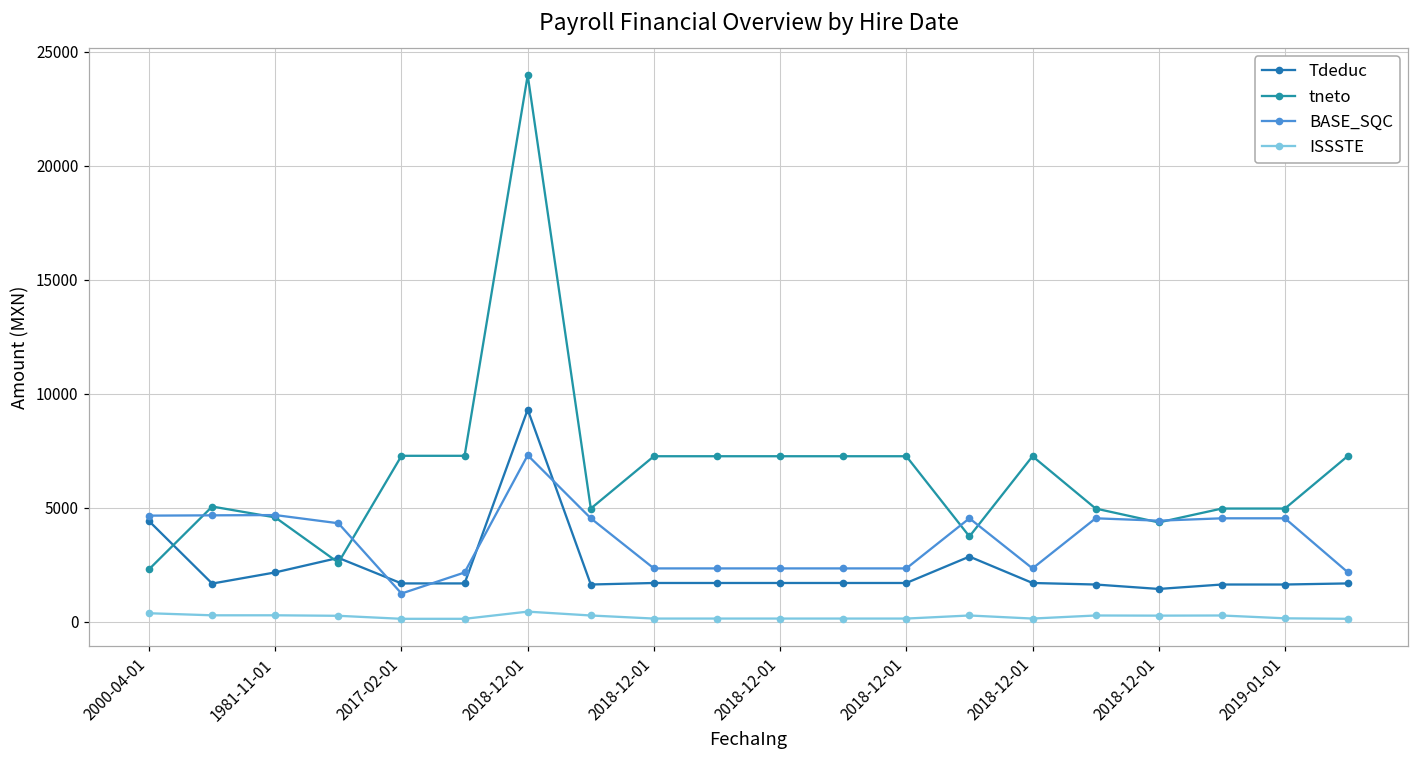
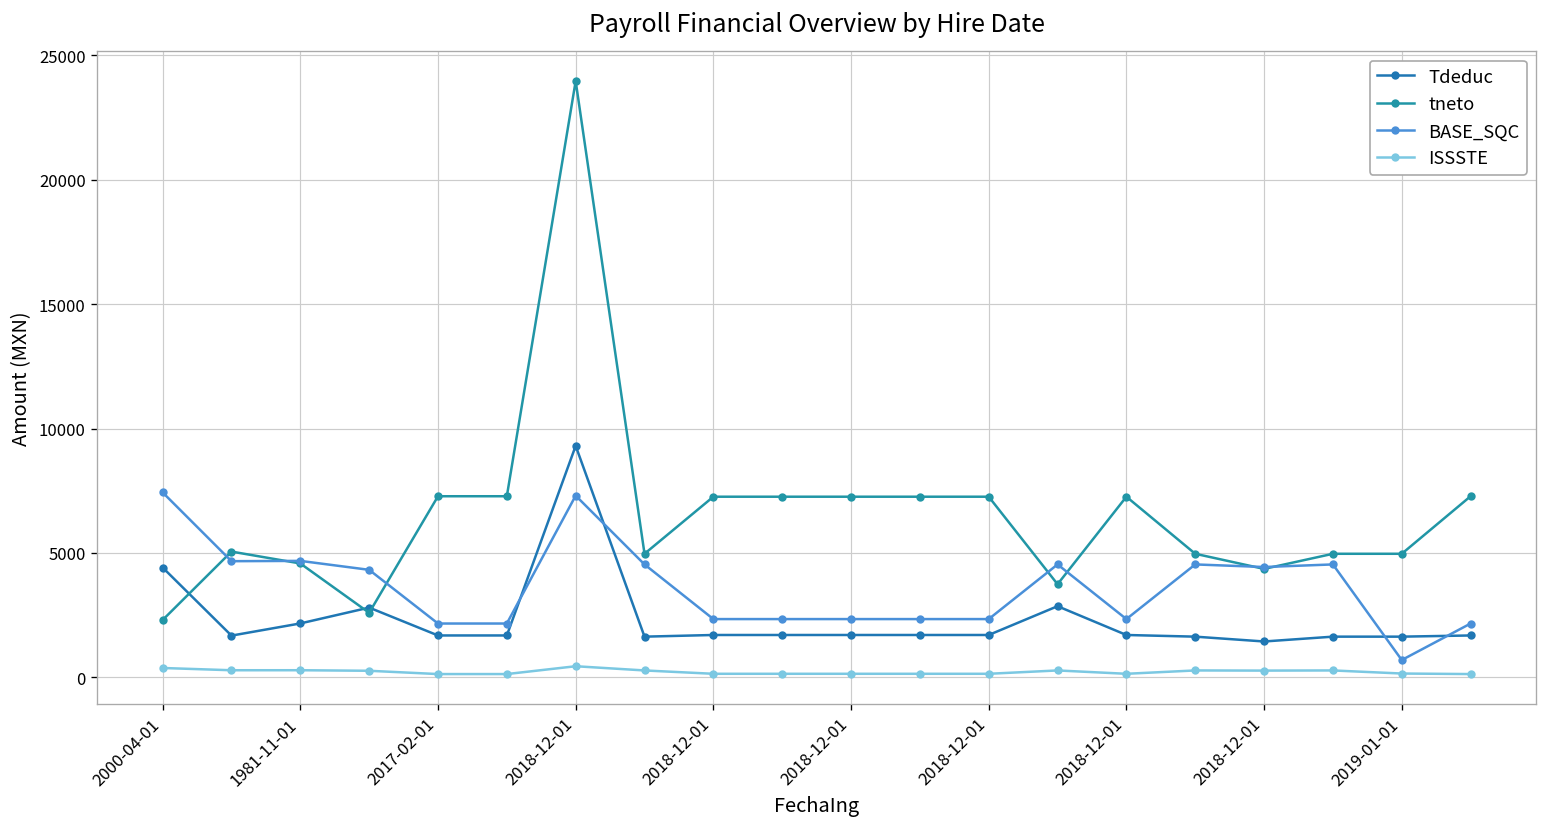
BASE_SQC, 2000-04-01: 4700 -> 7400
BASE_SQC, 2017-02-01: 1200 -> 2200
BASE_SQC, 2019-01-01: 4500 -> 700
